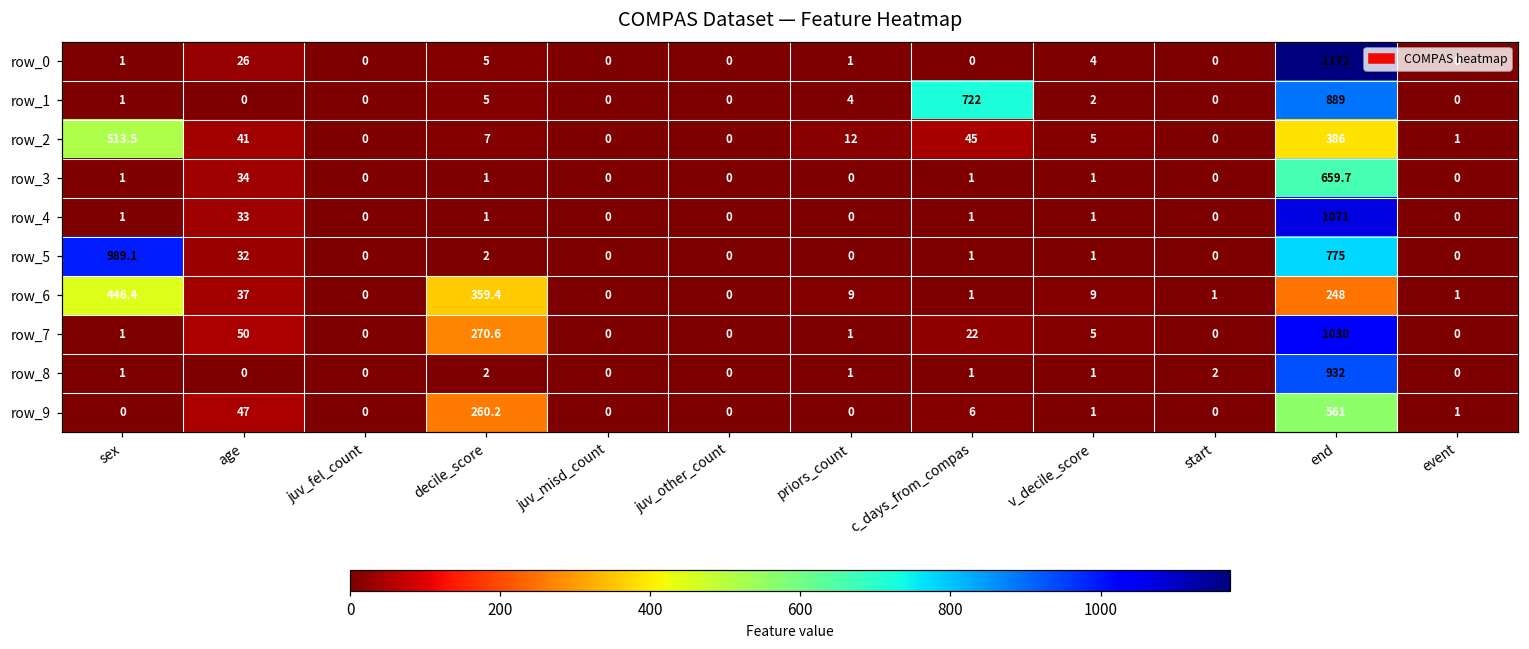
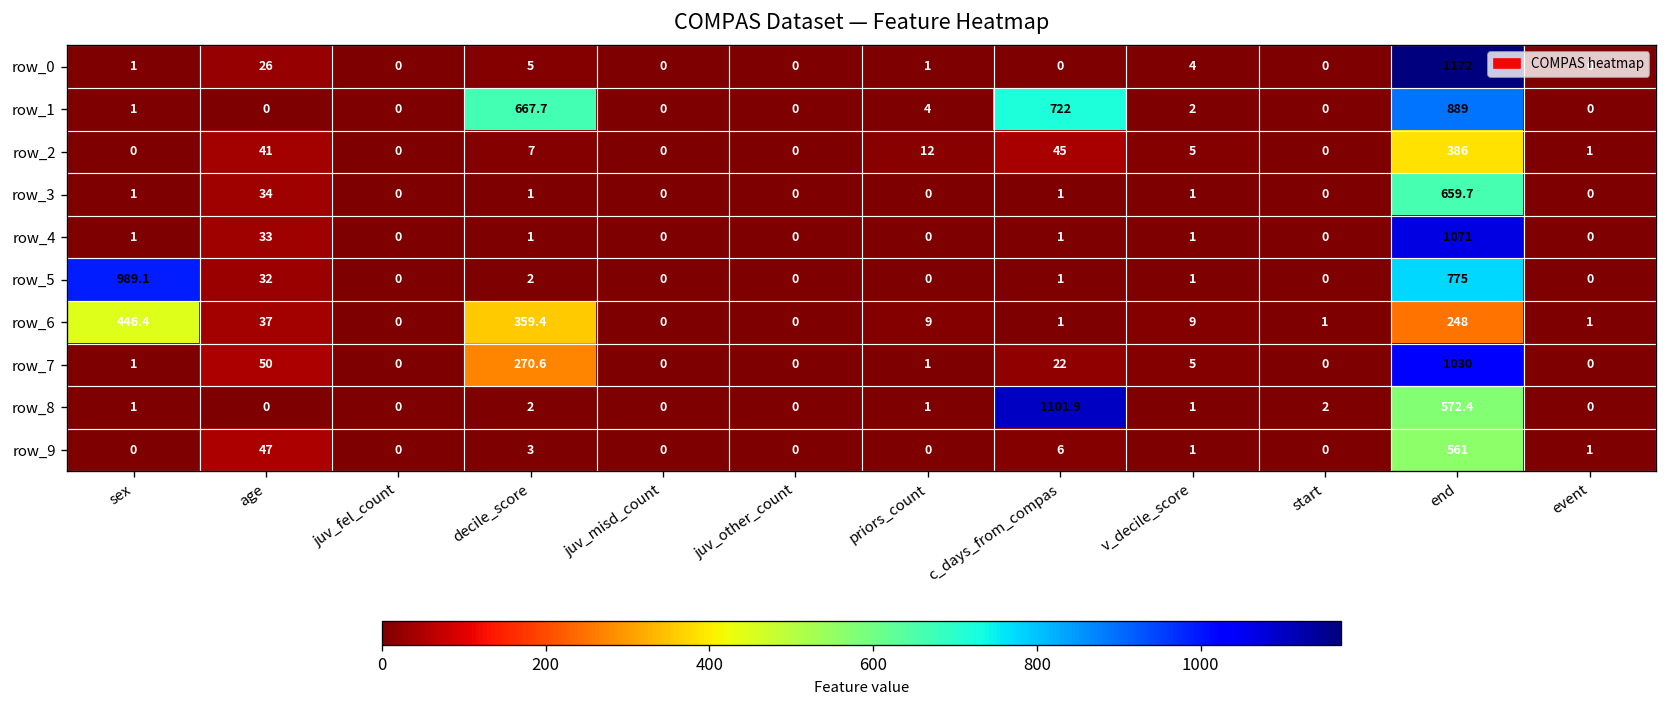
row_1, decile_score: 5 -> 667.7
row_2, sex: 513.5 -> 0
row_8, c_days_from_compas: 1 -> 1101.9
row_8, end: 932 -> 572.4
row_9, decile_score: 260.2 -> 3
